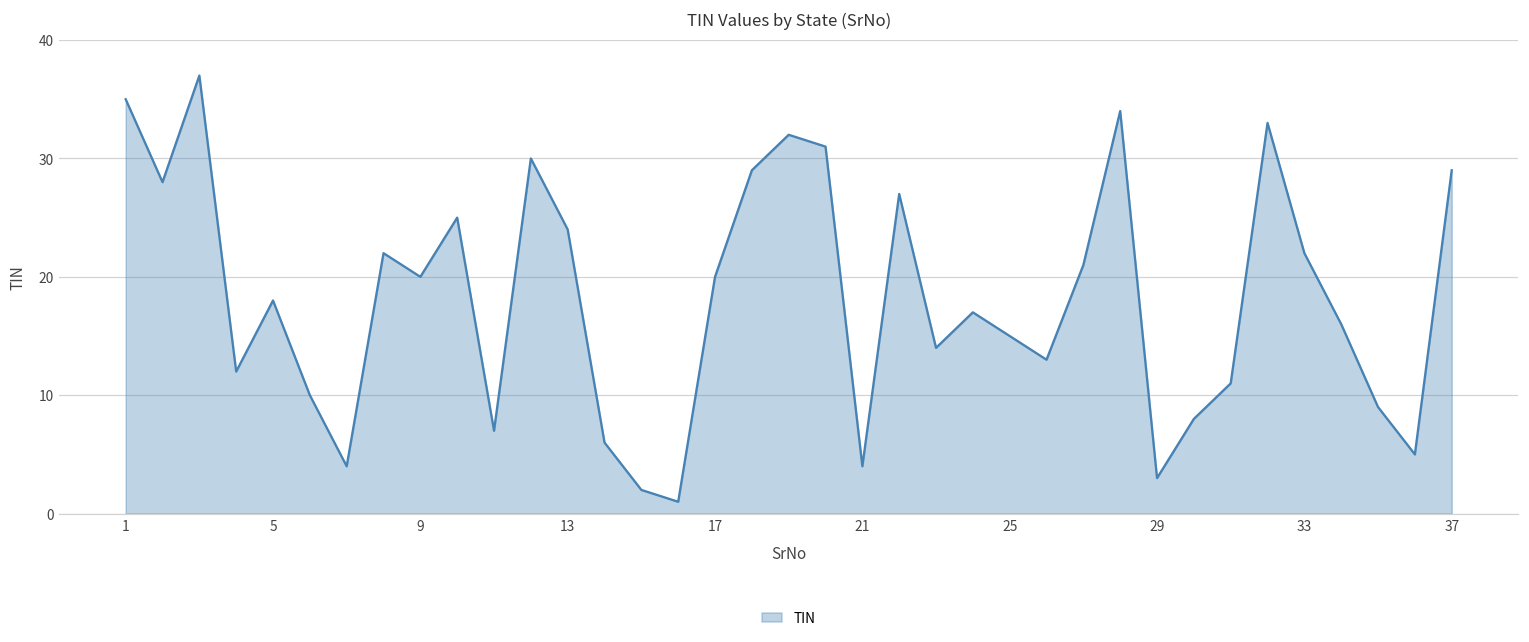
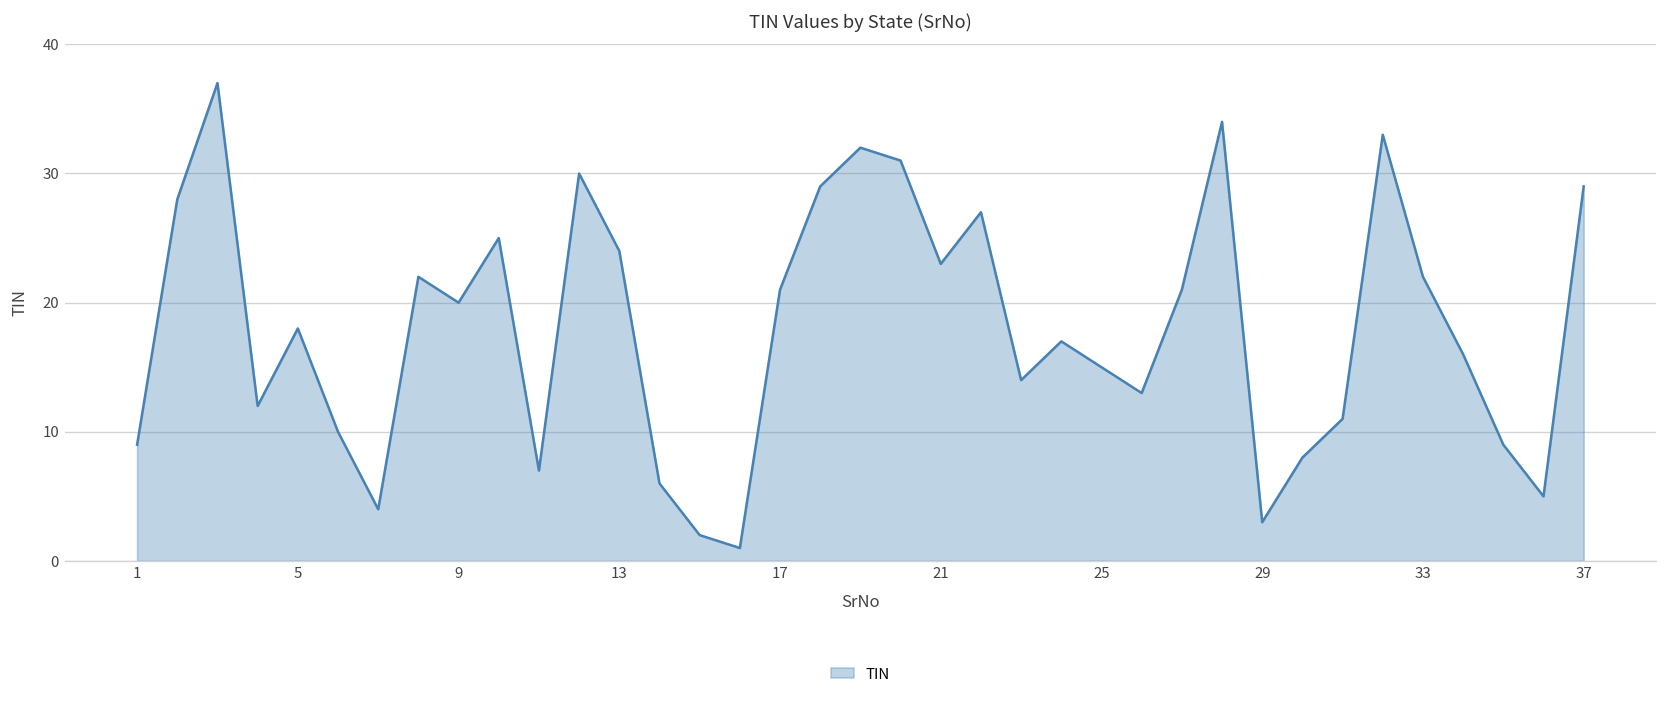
1: 35 -> 9
17: 20 -> 21
21: 4 -> 23
